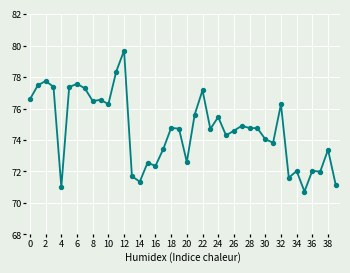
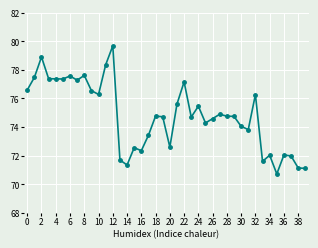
2: 77.8 -> 78.9
4: 71.0 -> 77.4
8: 76.5 -> 77.6
38: 73.4 -> 71.1
